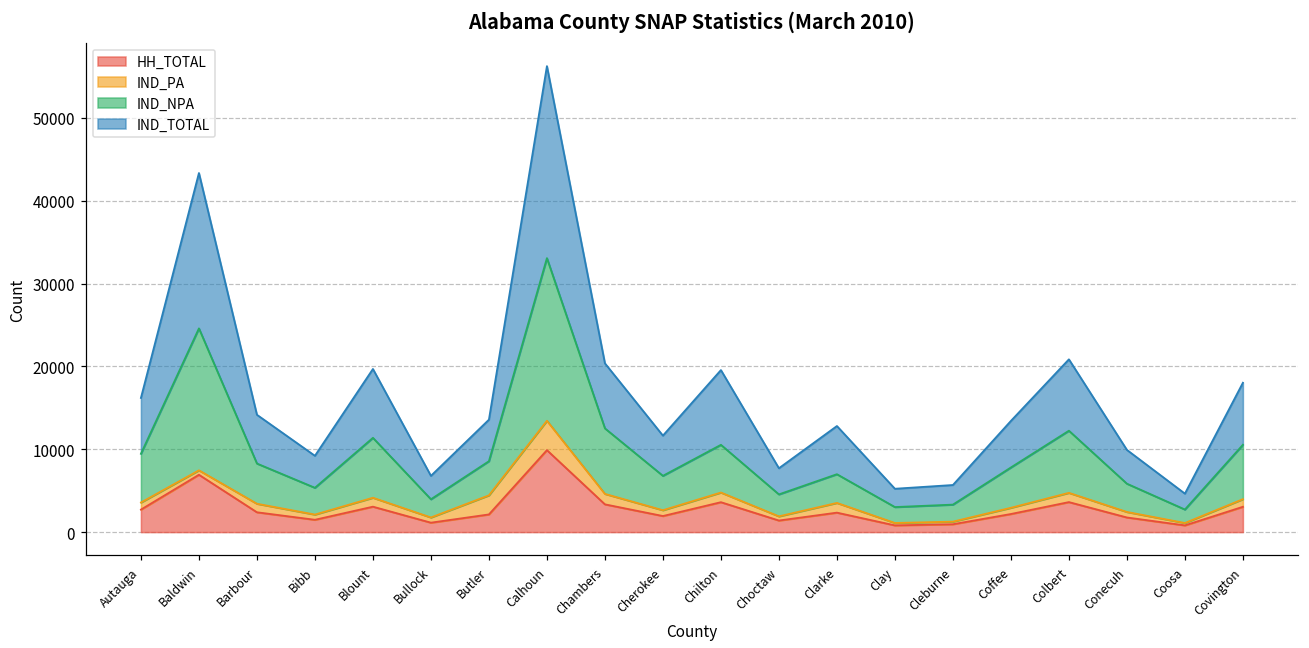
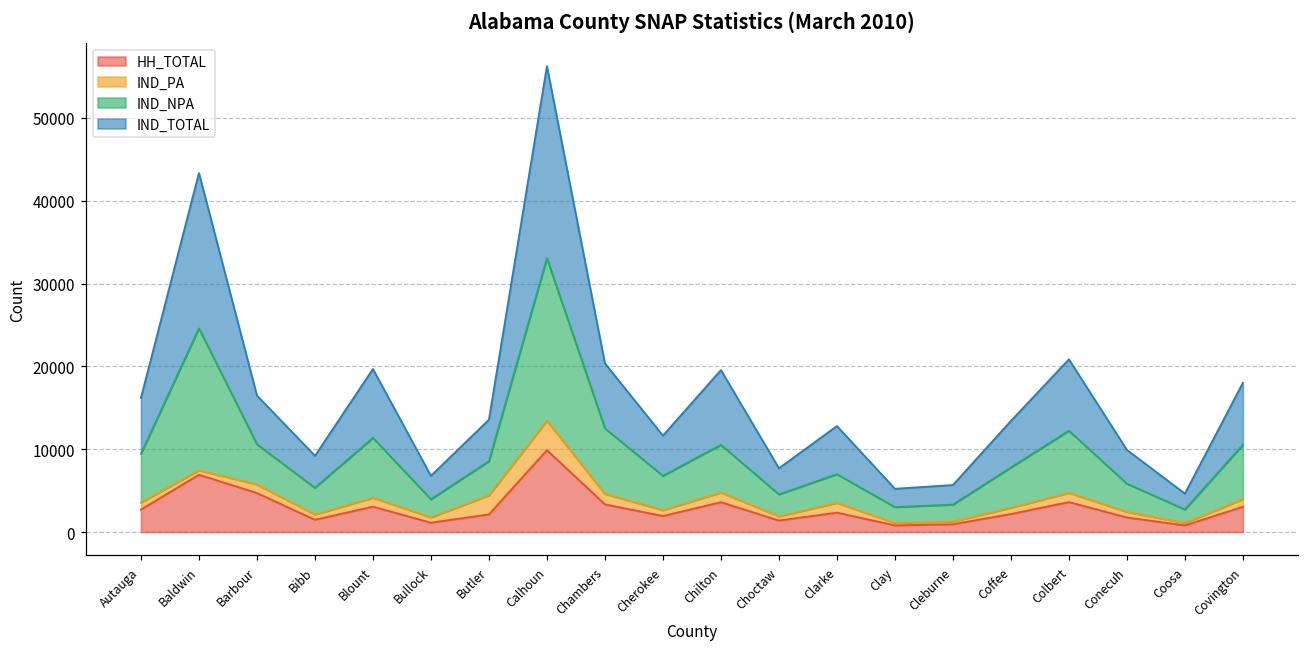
HH_TOTAL, Barbour: 2000 -> 5000
